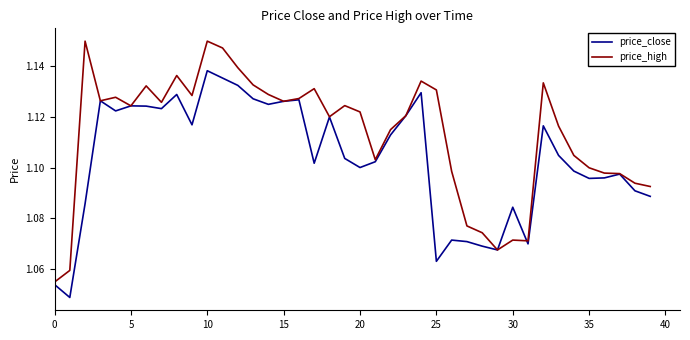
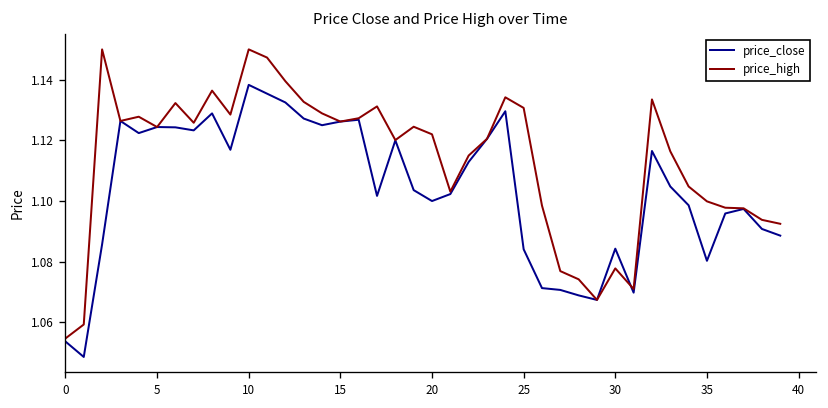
price_close, 25: 1.063 -> 1.084
price_high, 30: 1.071 -> 1.078
price_close, 35: 1.096 -> 1.080
